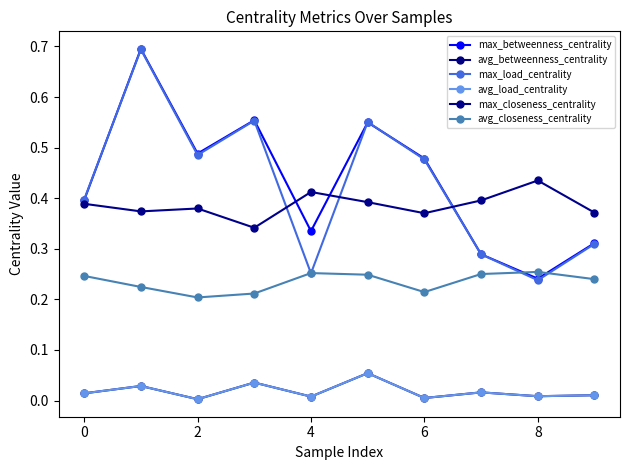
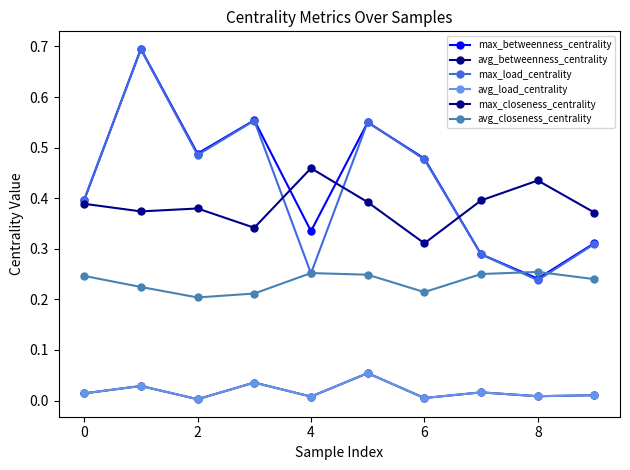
max_closeness_centrality, 4: 0.41 -> 0.46
max_closeness_centrality, 6: 0.37 -> 0.31
